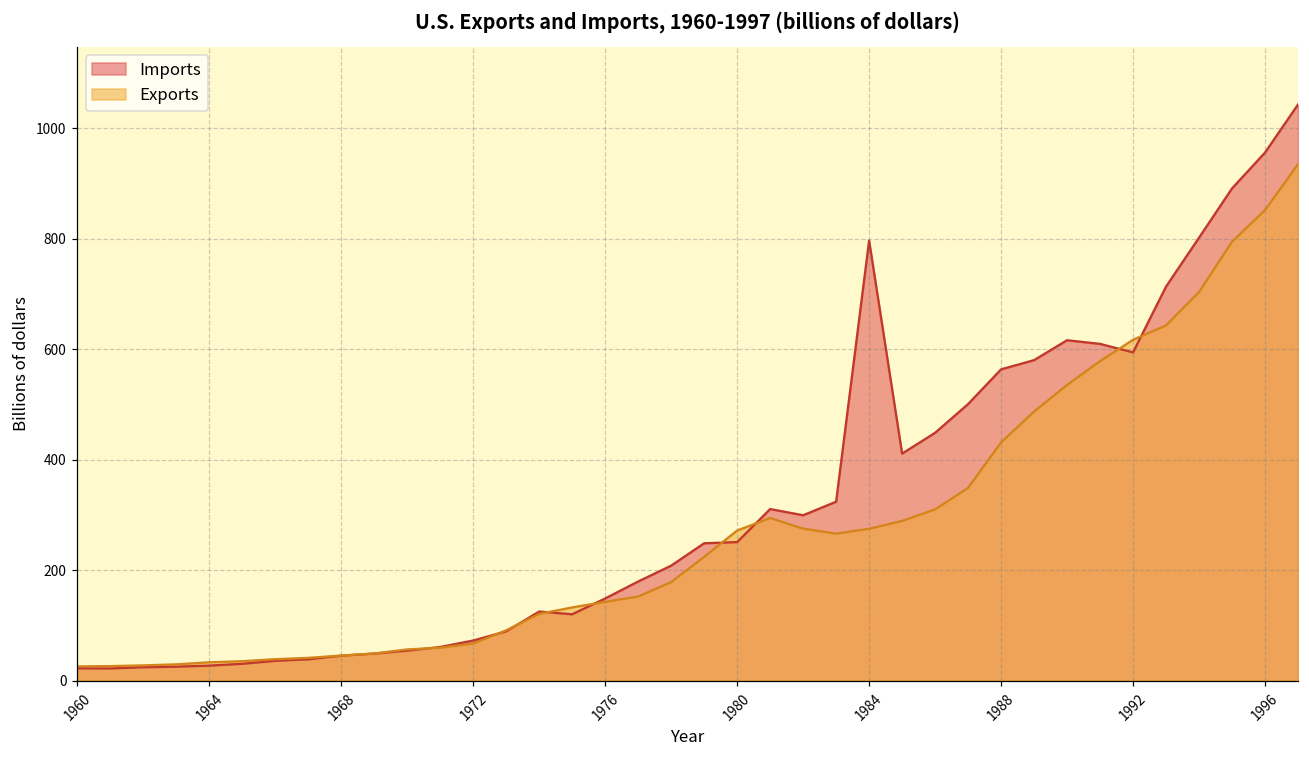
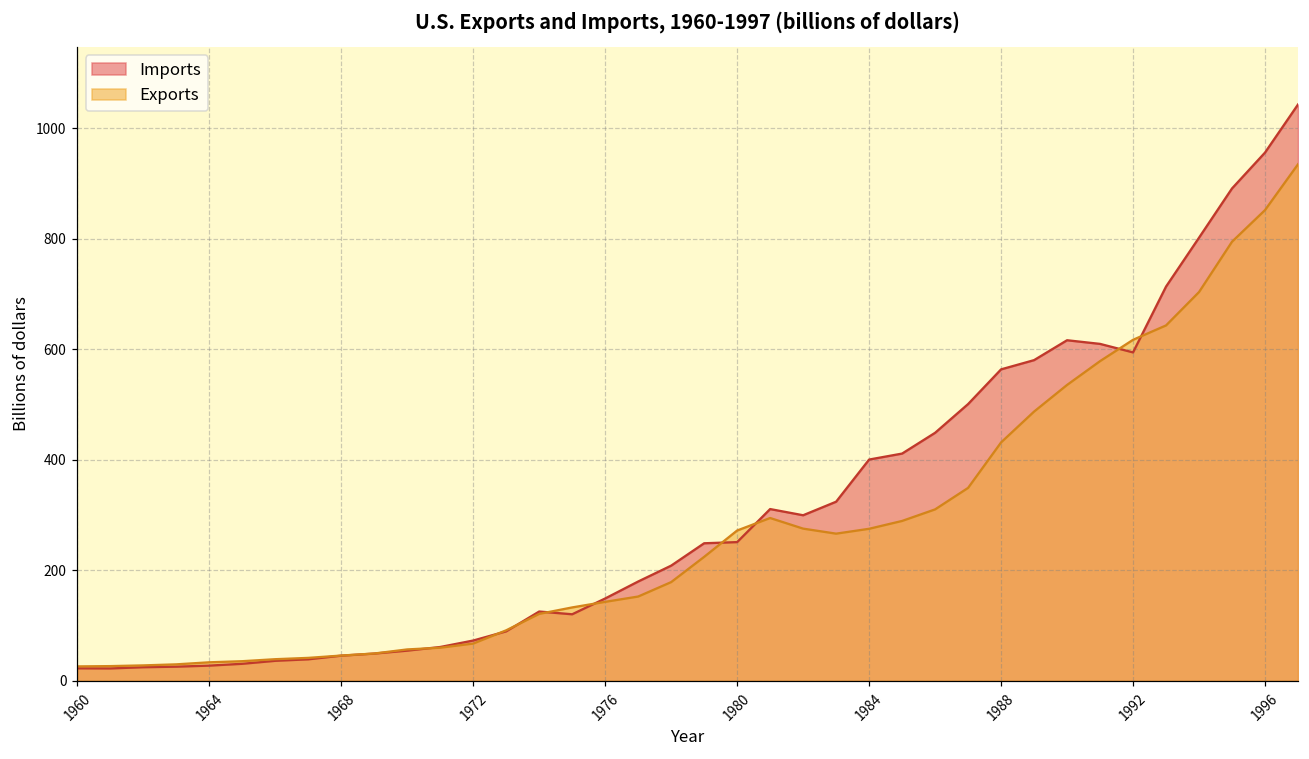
Imports, 1984: 800 -> 400
